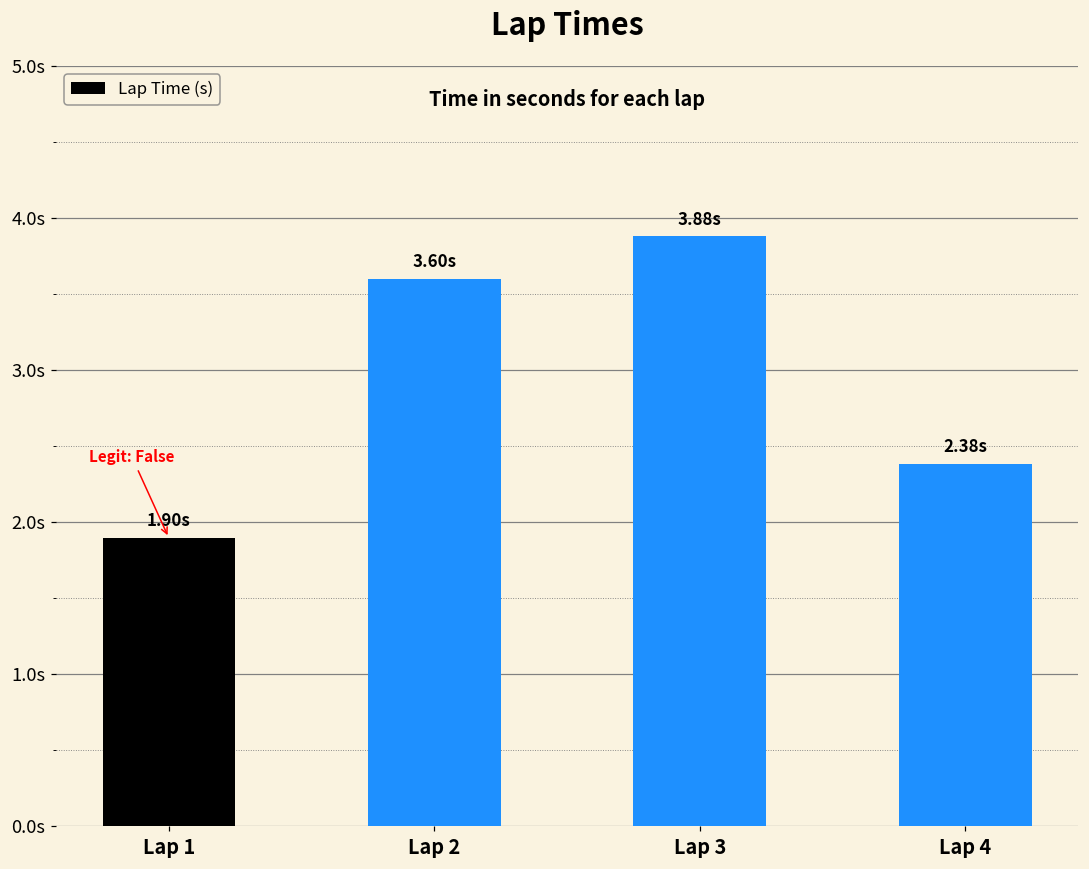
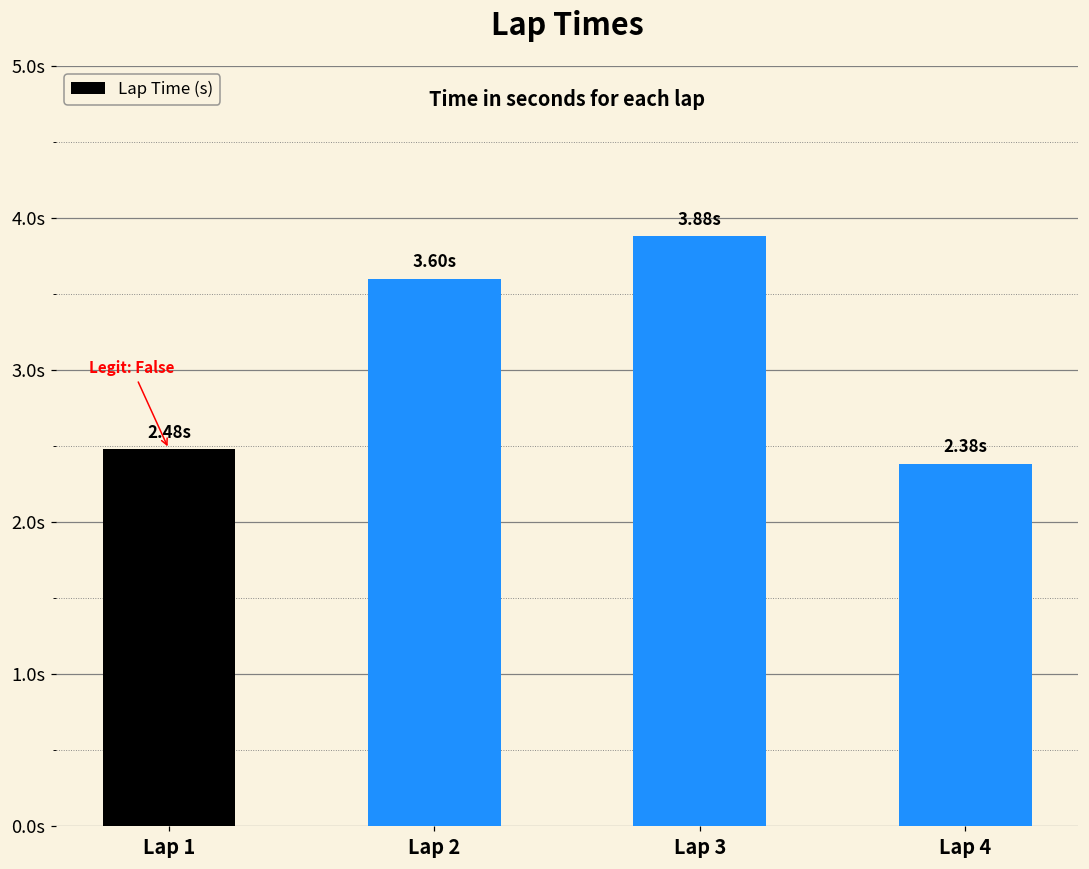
Lap 1: 1.90s -> 2.48s
